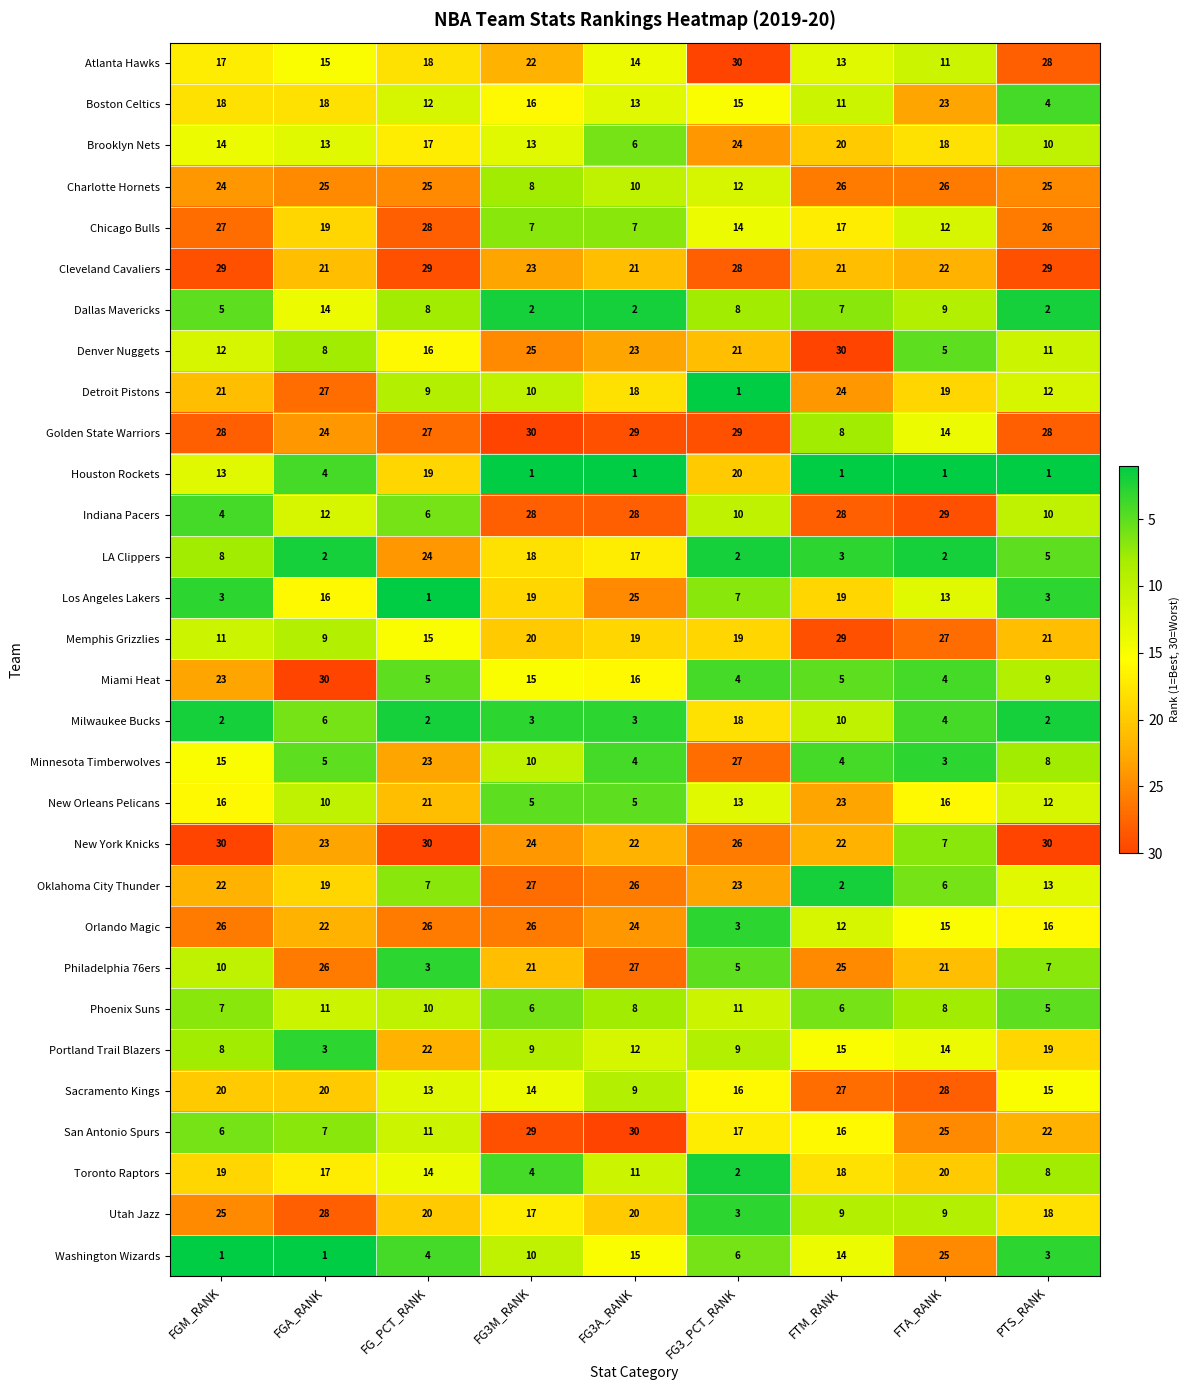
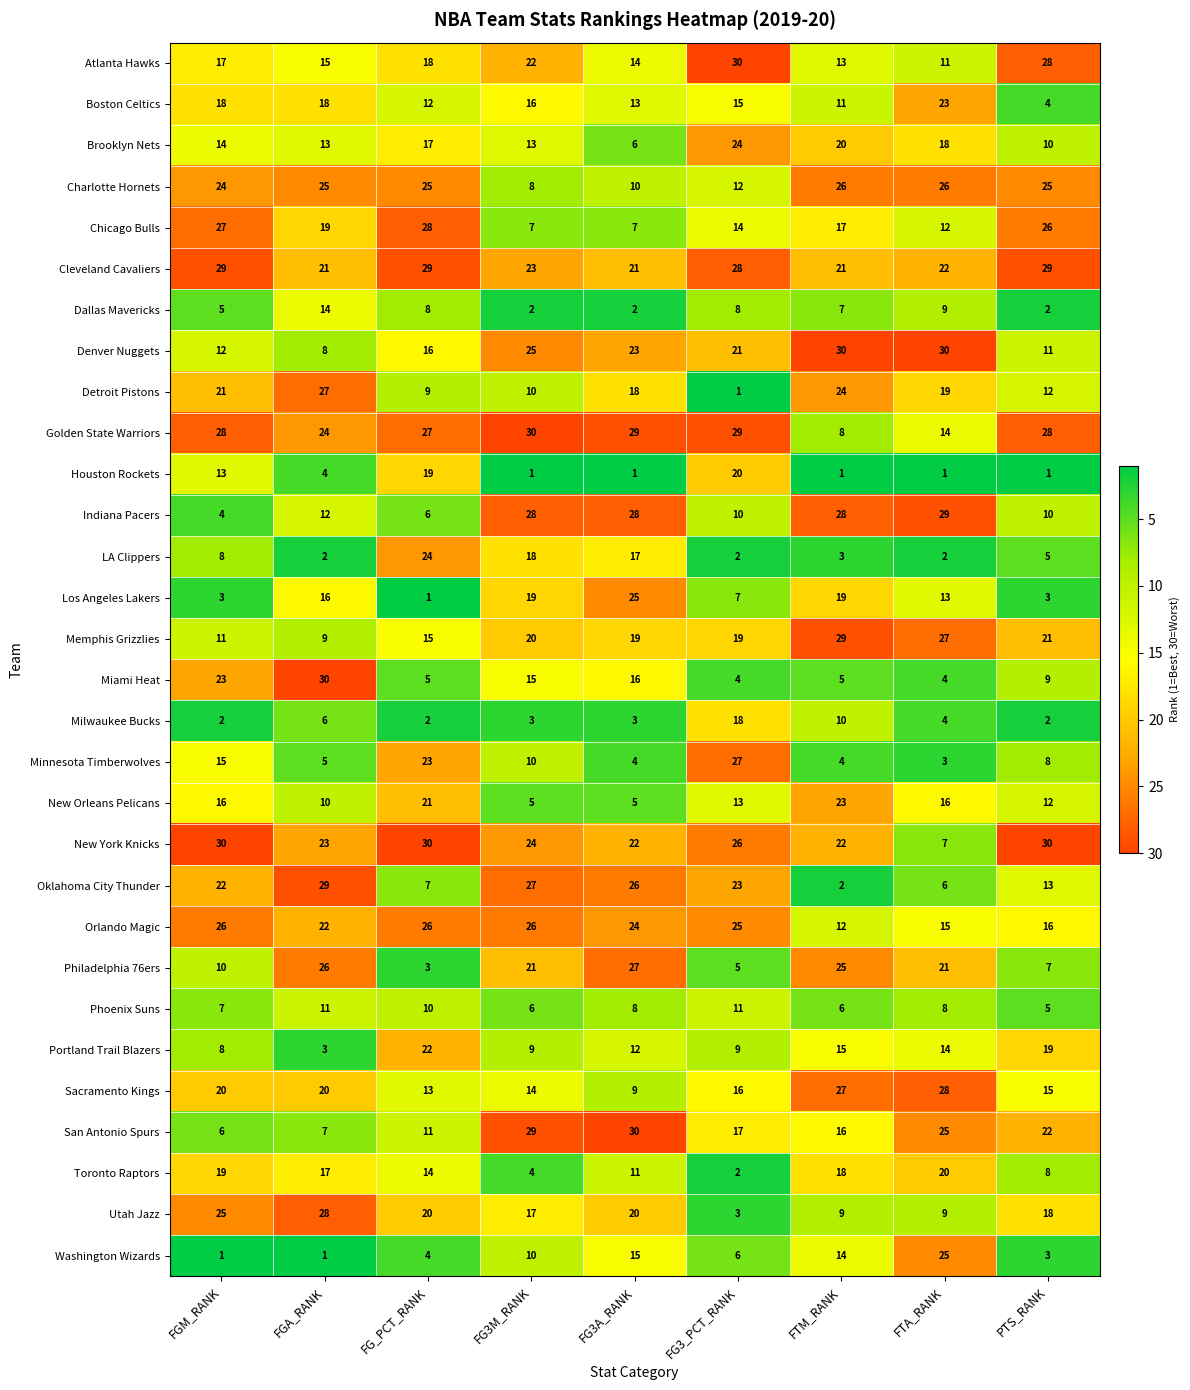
Denver Nuggets, FTA_RANK: 5 -> 30
Oklahoma City Thunder, FGA_RANK: 19 -> 29
Orlando Magic, FG3_PCT_RANK: 3 -> 25
